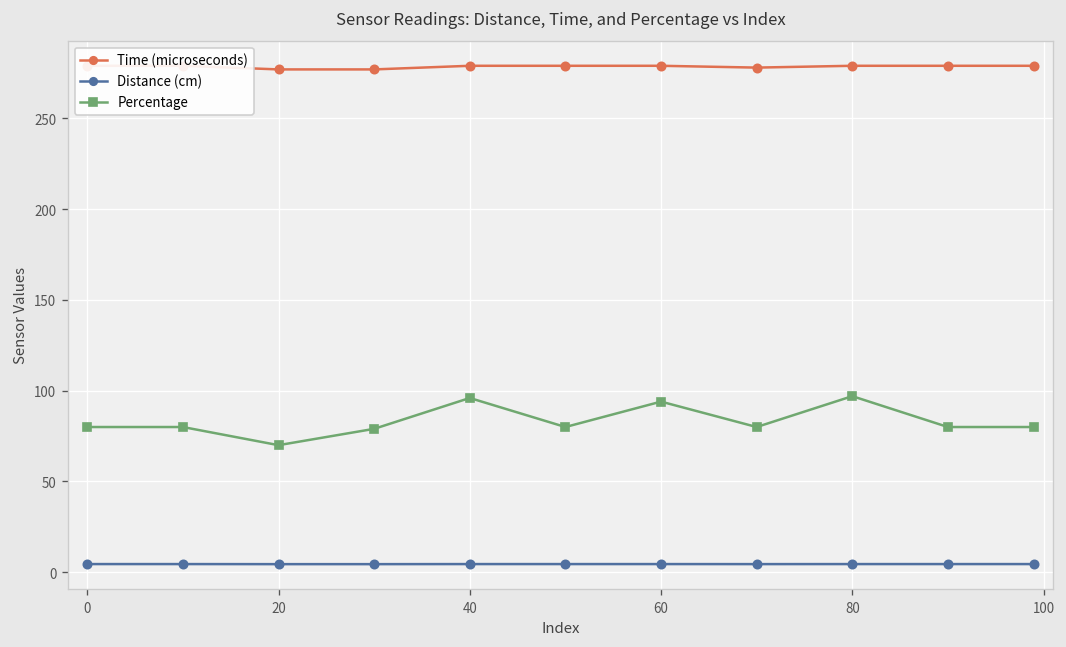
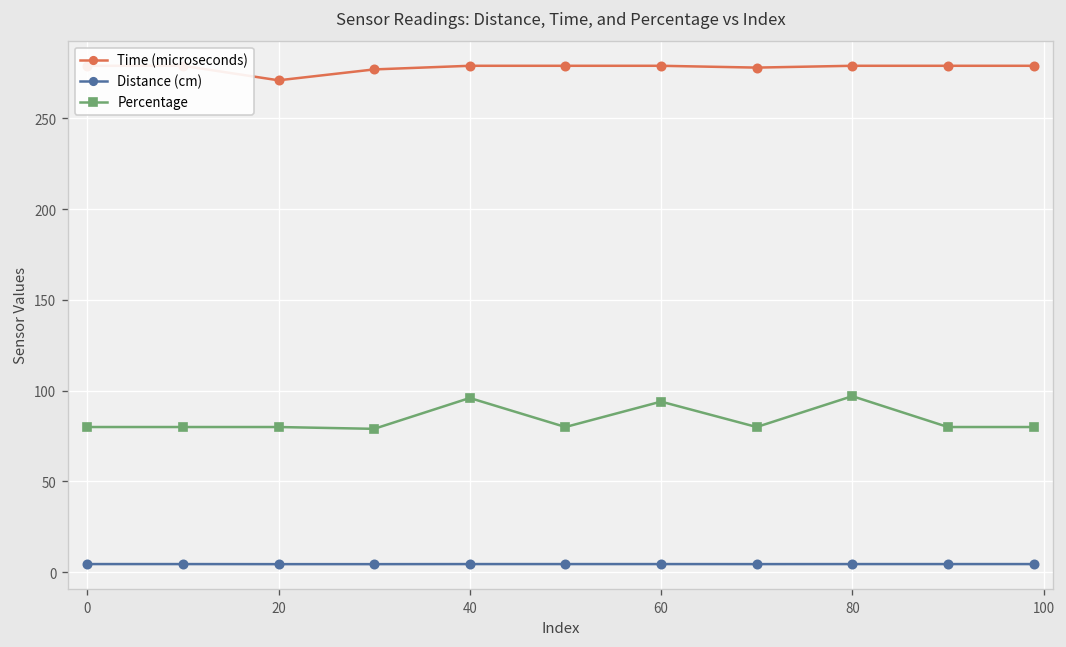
Time (microseconds), 20: 277 -> 271
Percentage, 20: 70 -> 80
